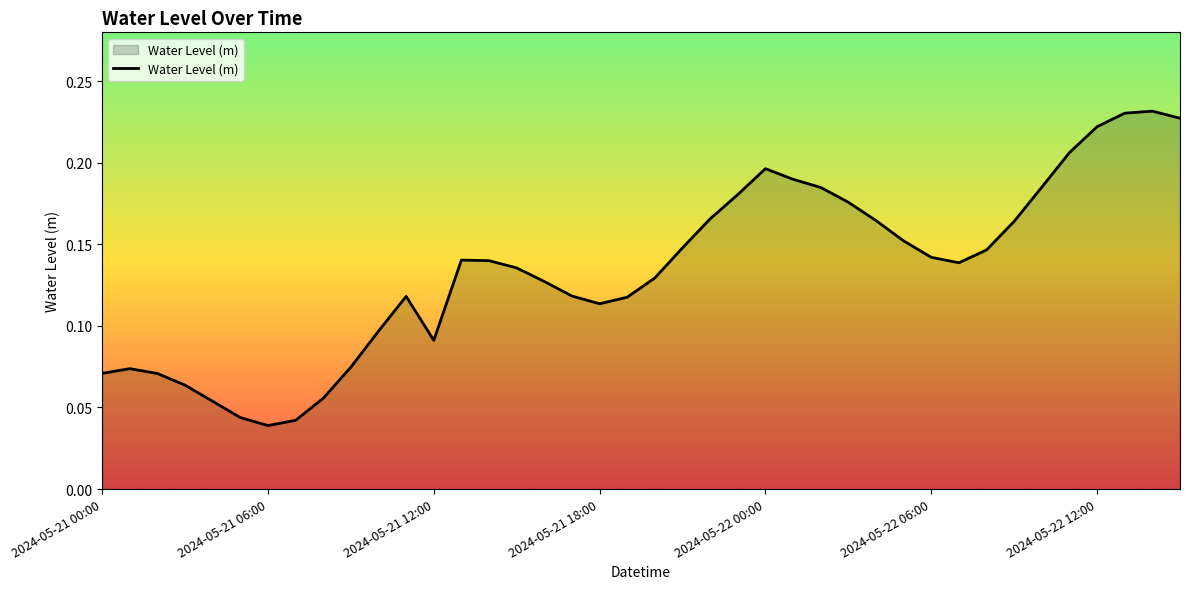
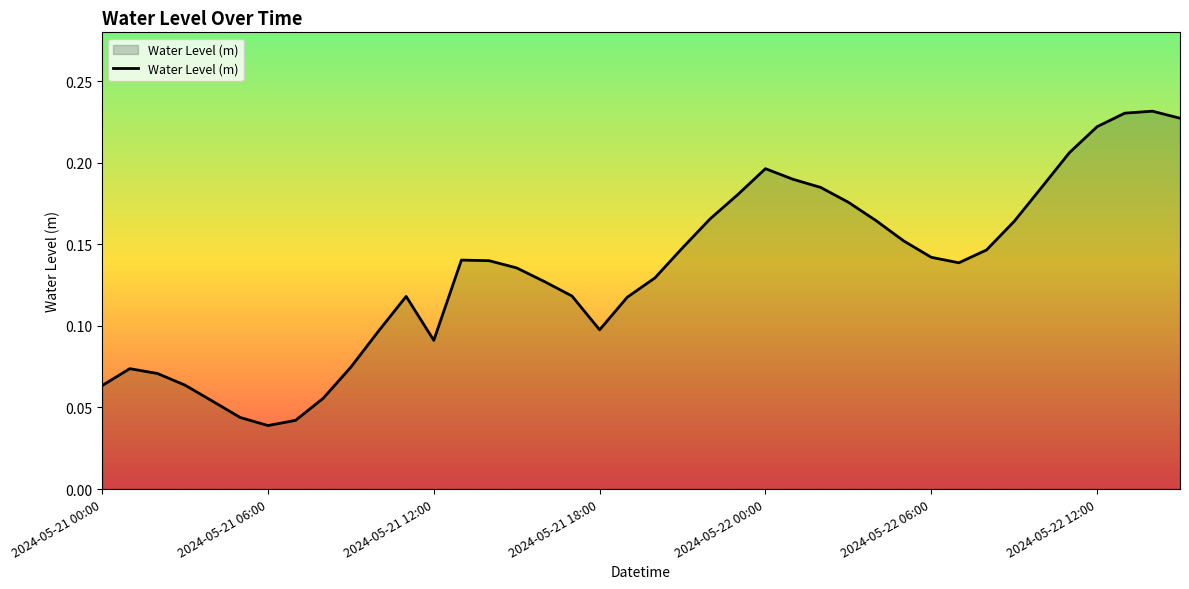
2024-05-21 00:00: 0.071 -> 0.063
2024-05-21 18:00: 0.114 -> 0.098
